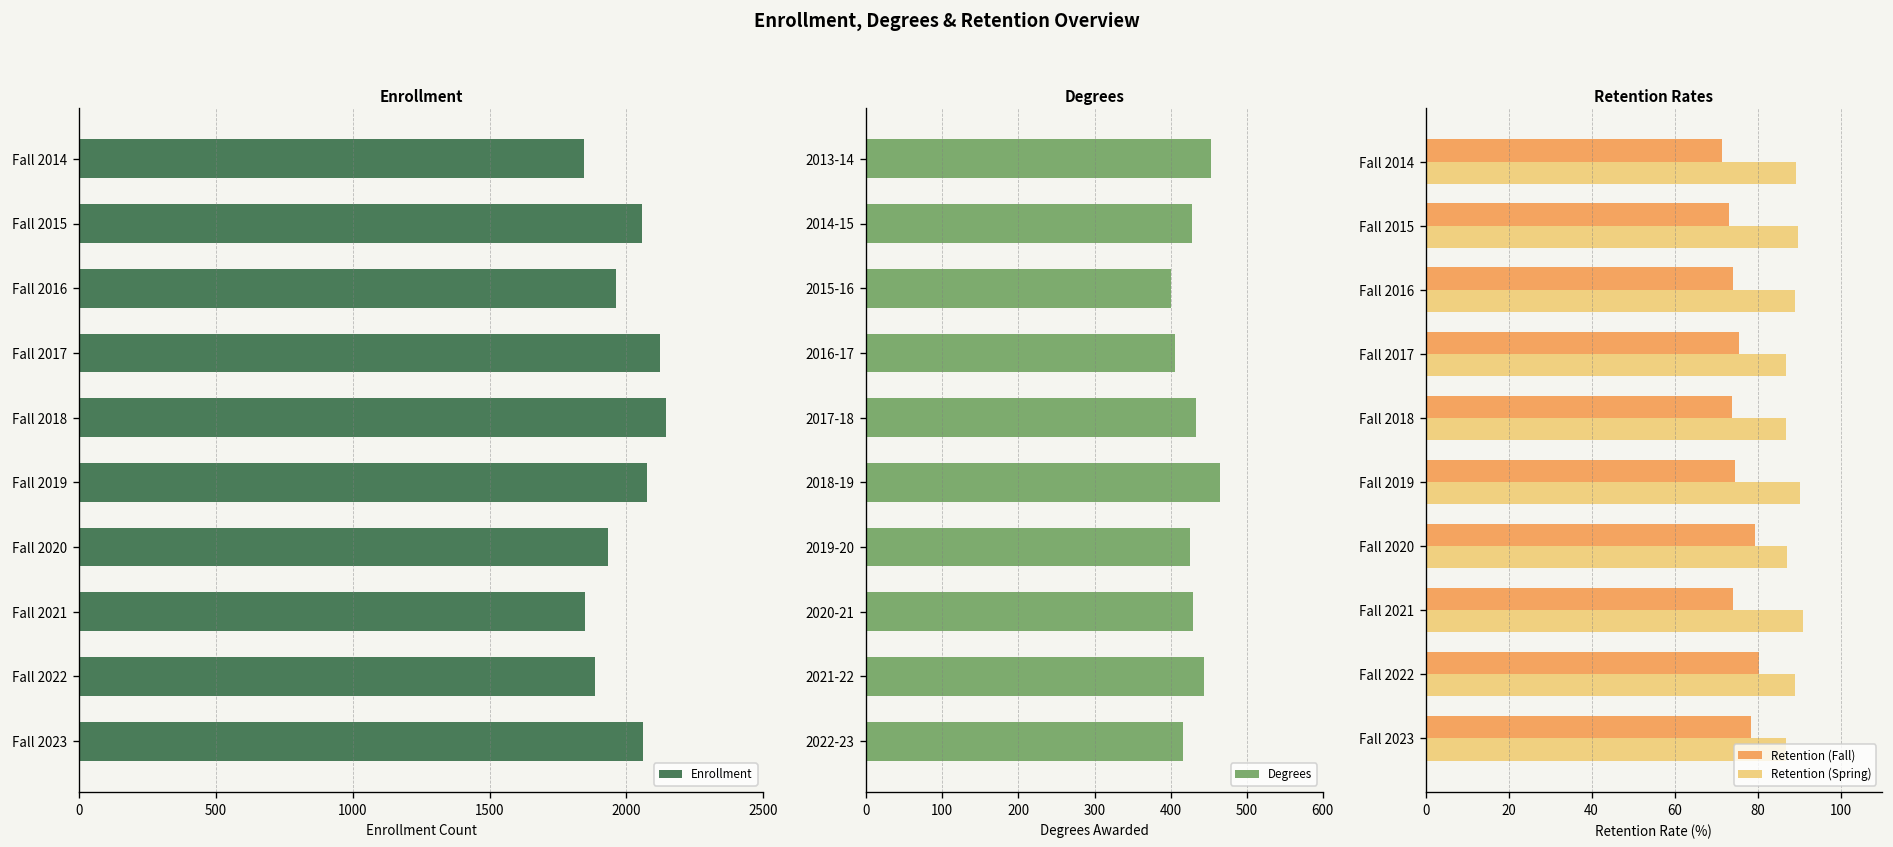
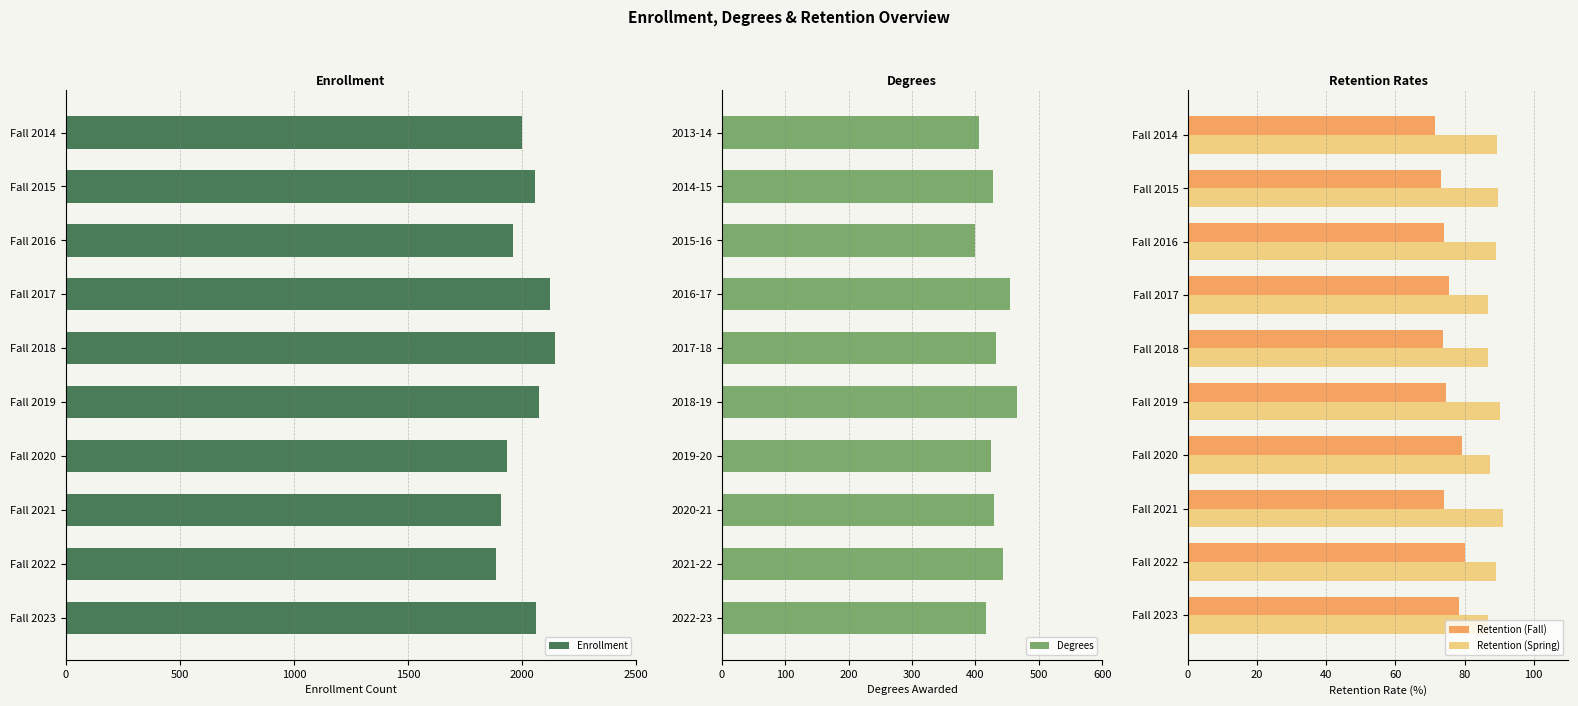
Enrollment, Fall 2014: 1850 -> 2000
Enrollment, Fall 2021: 1850 -> 1910
Degrees, 2013-14: 450 -> 410
Degrees, 2016-17: 410 -> 450
